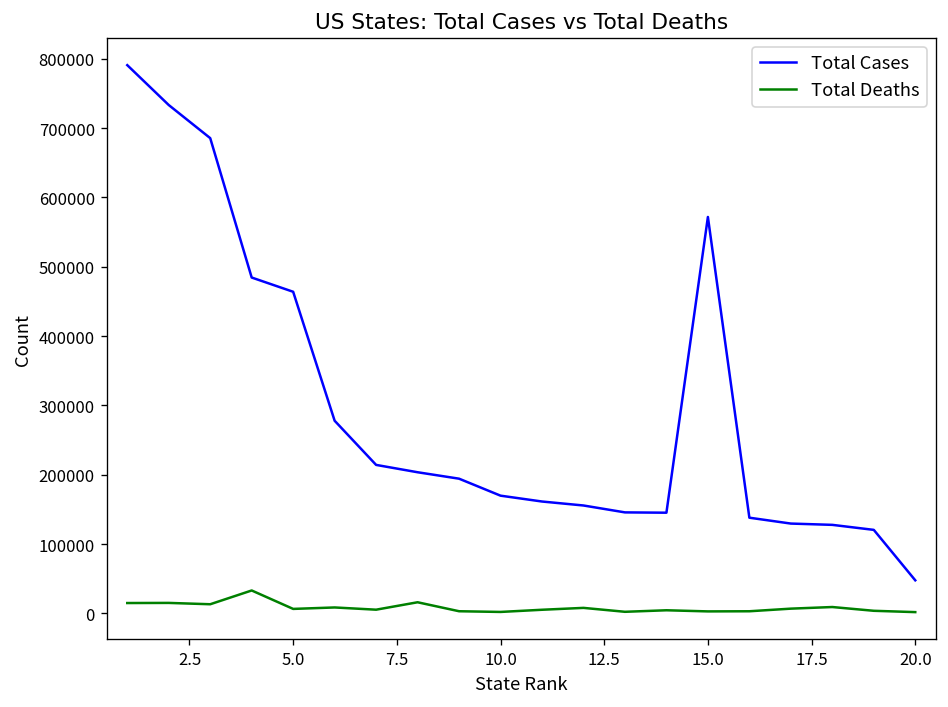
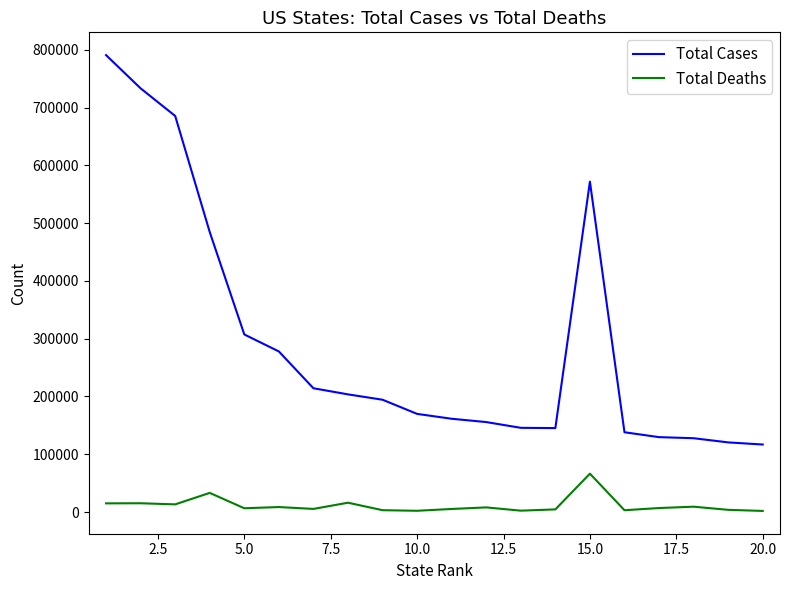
Total Cases, 5.0: 460000 -> 310000
Total Deaths, 15.0: 0 -> 70000
Total Cases, 20.0: 50000 -> 120000
